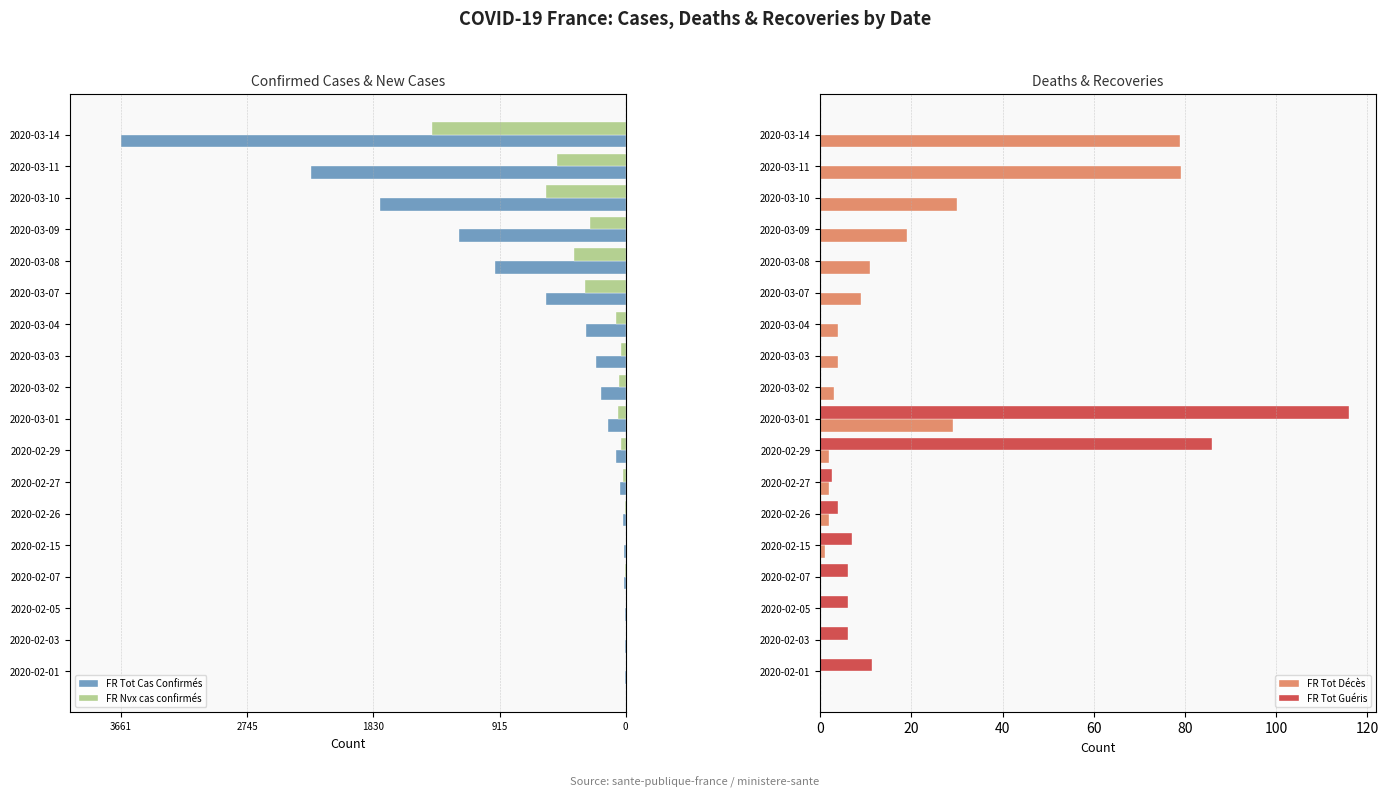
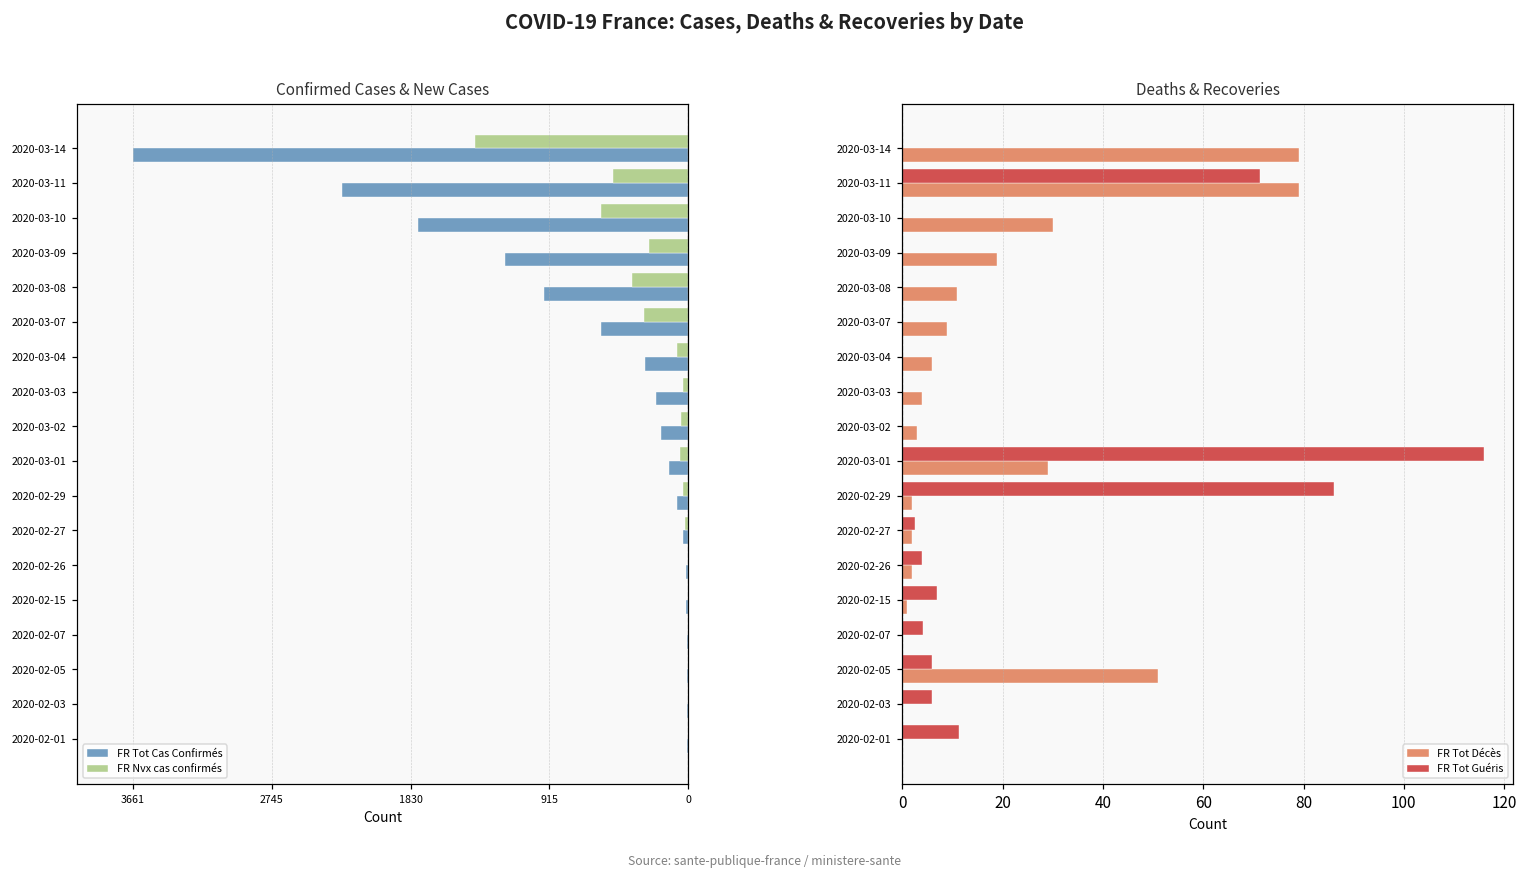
Deaths & Recoveries, FR Tot Guéris, 2020-03-11: 0 -> 71
Deaths & Recoveries, FR Tot Décès, 2020-03-04: 4 -> 6
Deaths & Recoveries, FR Tot Guéris, 2020-02-07: 6 -> 4
Deaths & Recoveries, FR Tot Décès, 2020-02-05: 0 -> 51
